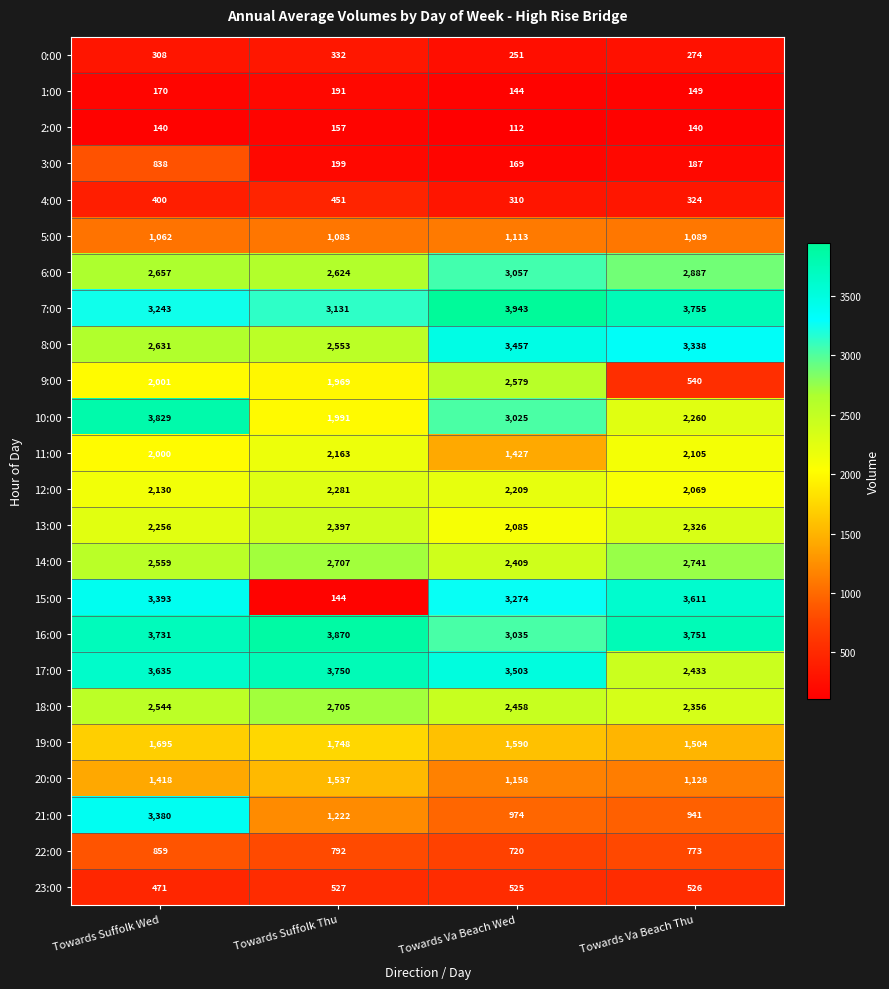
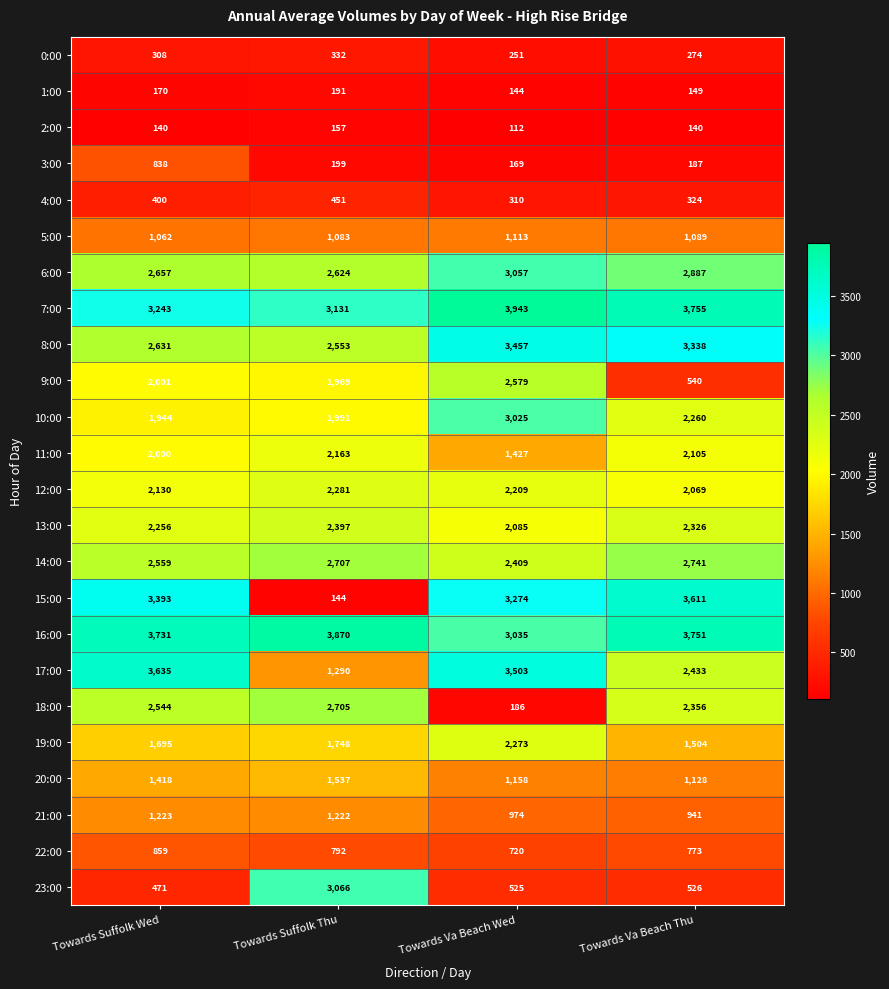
10:00, Towards Suffolk Wed: 3,829 -> 1,944
17:00, Towards Suffolk Thu: 3,750 -> 1,290
18:00, Towards Va Beach Wed: 2,458 -> 186
19:00, Towards Va Beach Wed: 1,590 -> 2,273
21:00, Towards Suffolk Wed: 3,380 -> 1,223
23:00, Towards Suffolk Thu: 527 -> 3,066
